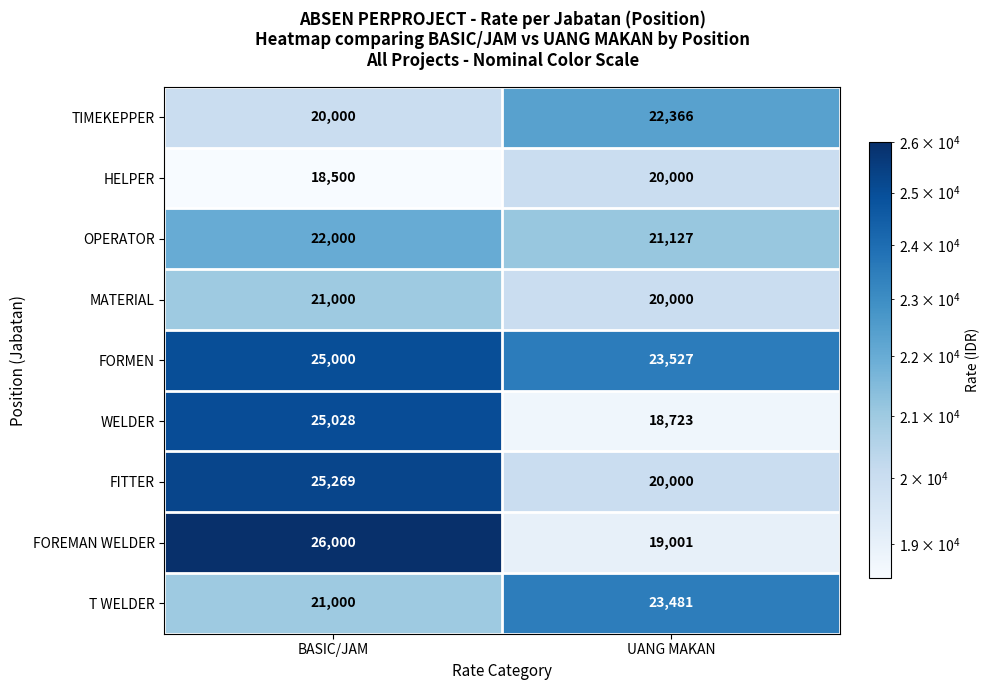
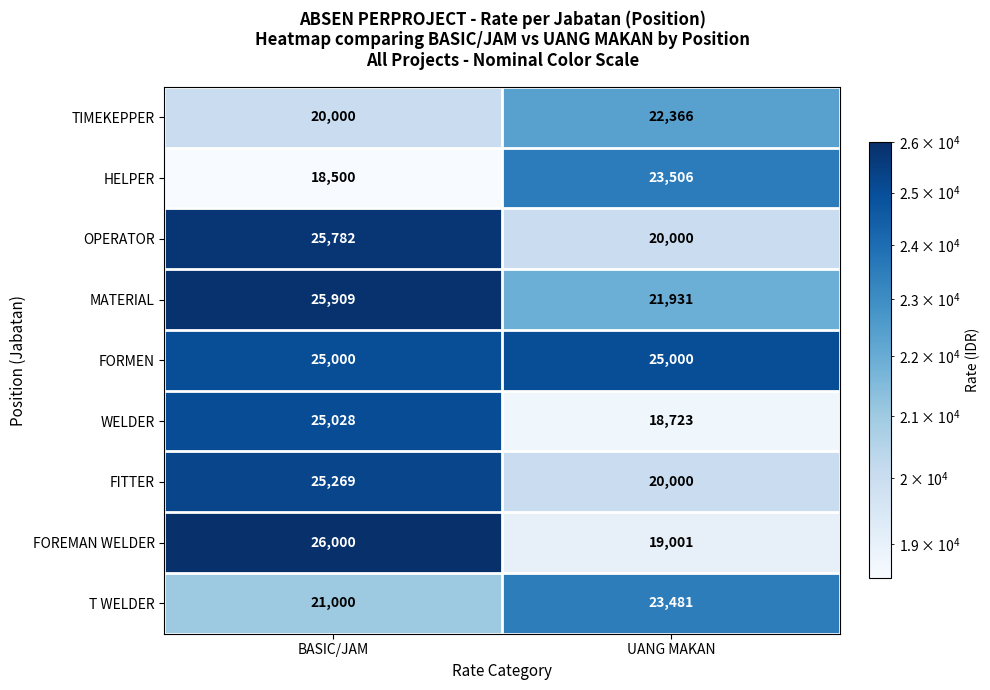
HELPER, UANG MAKAN: 20,000 -> 23,506
OPERATOR, BASIC/JAM: 22,000 -> 25,782
OPERATOR, UANG MAKAN: 21,127 -> 20,000
MATERIAL, BASIC/JAM: 21,000 -> 25,909
MATERIAL, UANG MAKAN: 20,000 -> 21,931
FORMEN, UANG MAKAN: 23,527 -> 25,000
